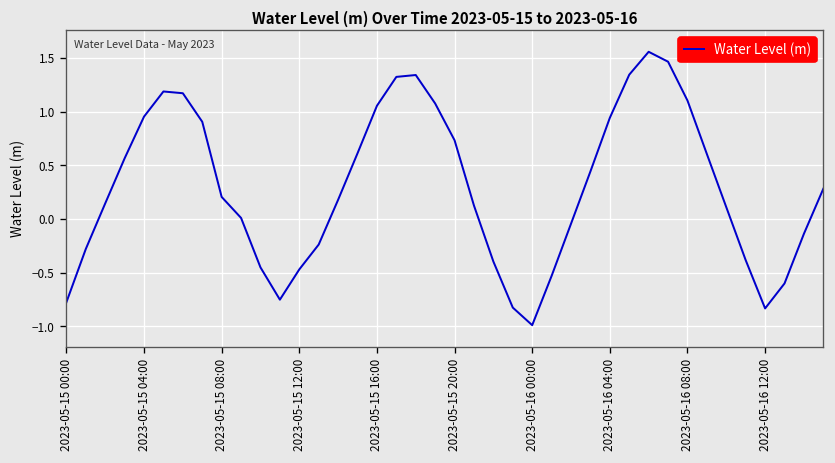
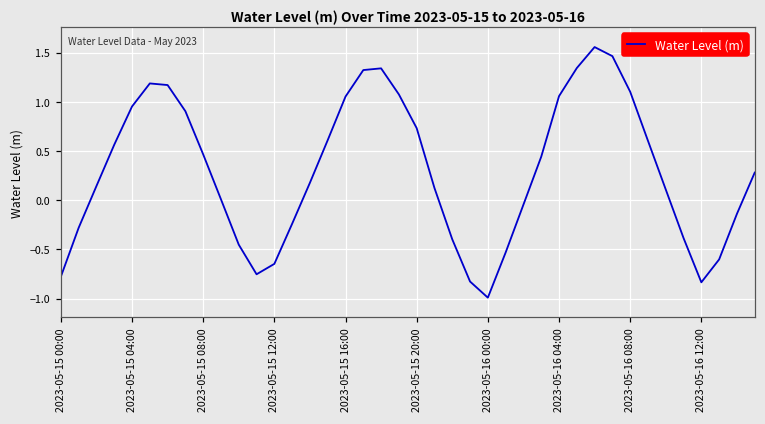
2023-05-15 08:00: 0.2 -> 0.5
2023-05-15 12:00: -0.5 -> -0.6
2023-05-16 04:00: 0.9 -> 1.1
